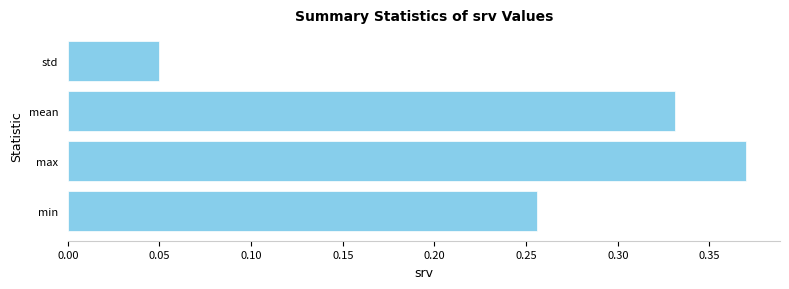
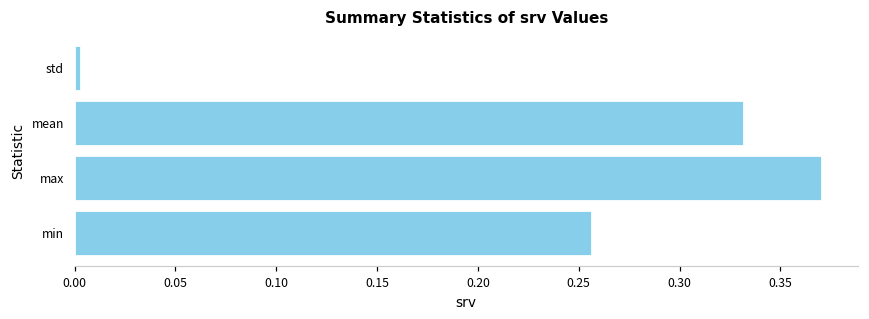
std: 0.050 -> 0.003
